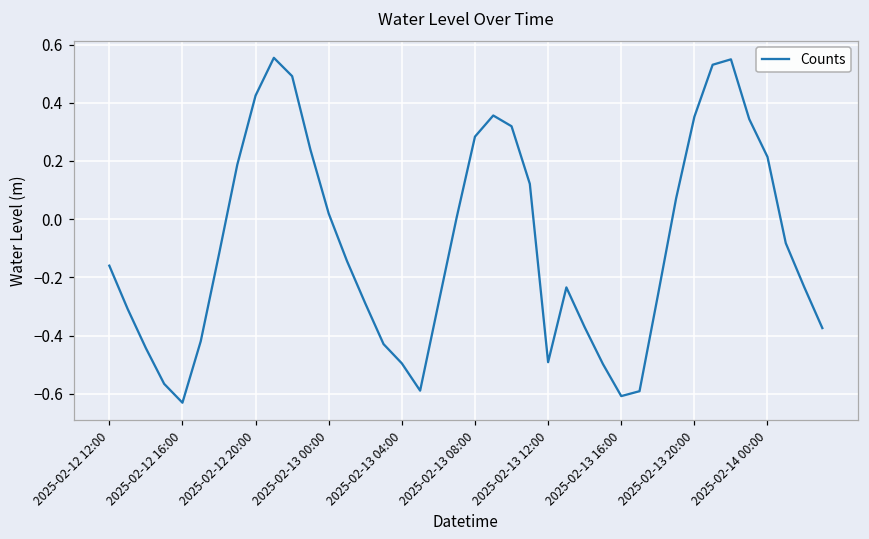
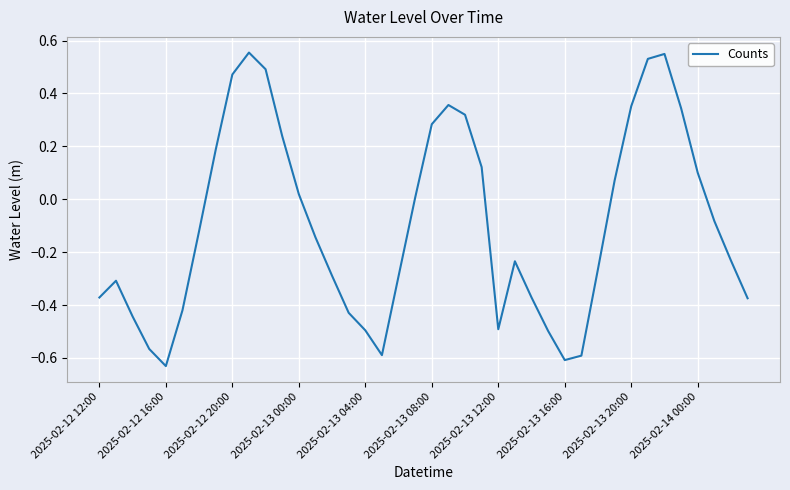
2025-02-12 12:00: -0.16 -> -0.37
2025-02-12 20:00: 0.42 -> 0.47
2025-02-14 00:00: 0.21 -> 0.10
